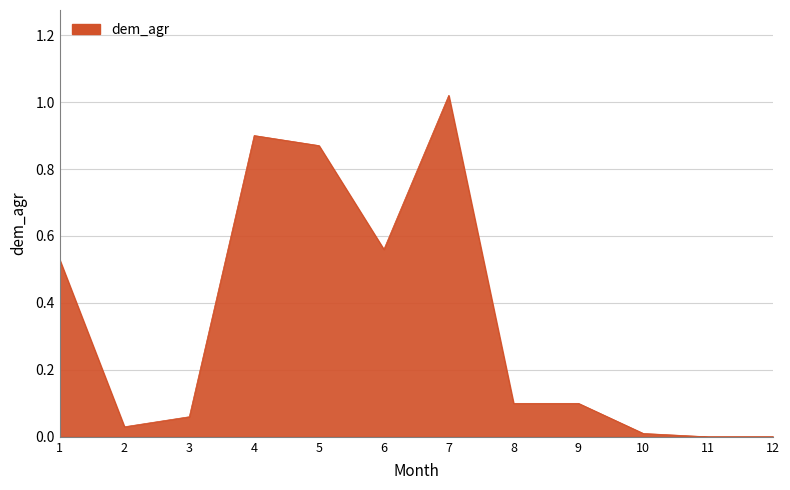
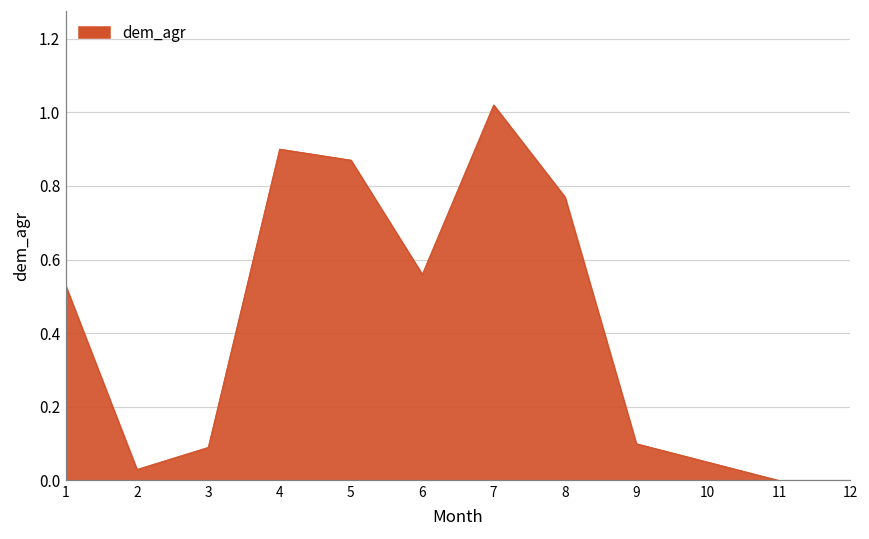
3: 0.06 -> 0.09
8: 0.10 -> 0.77
10: 0.01 -> 0.05
